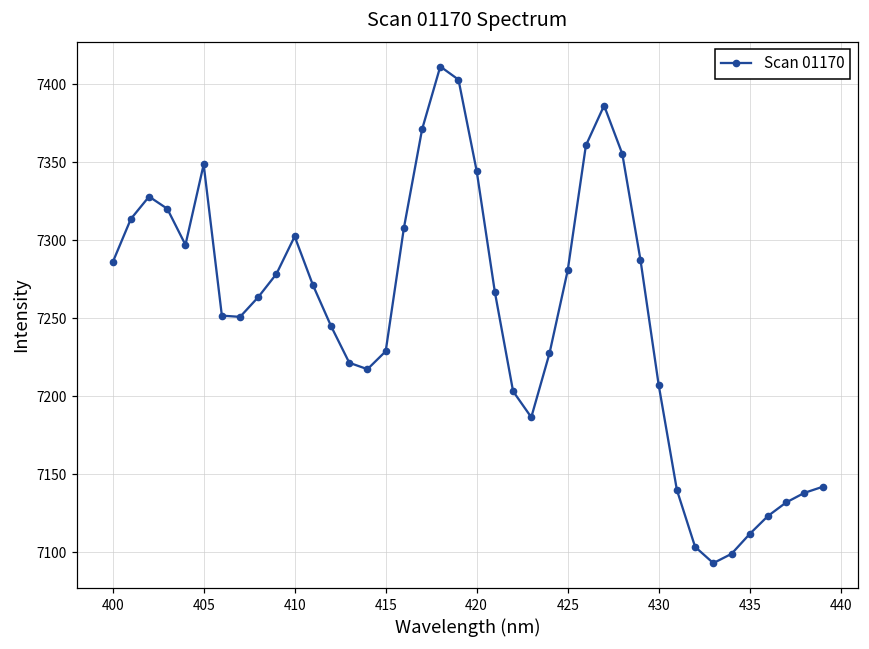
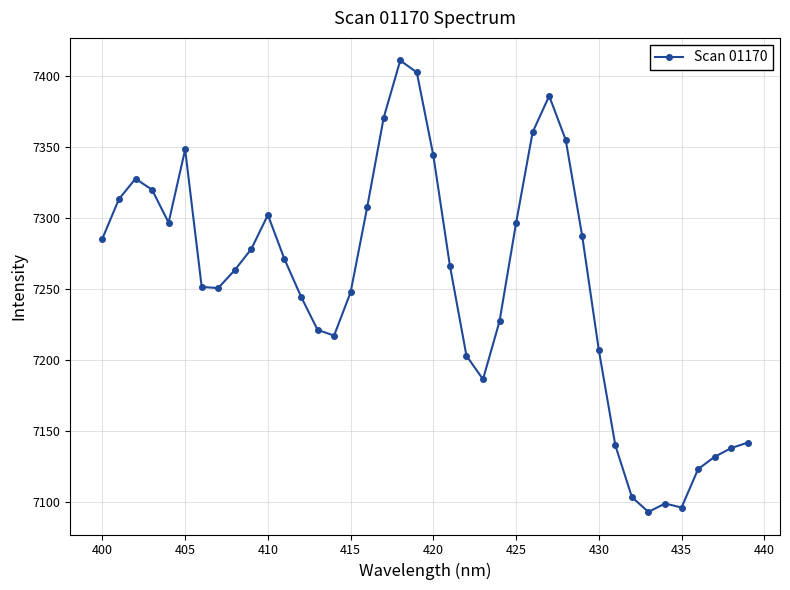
415: 7229 -> 7248
425: 7281 -> 7297
435: 7112 -> 7096
